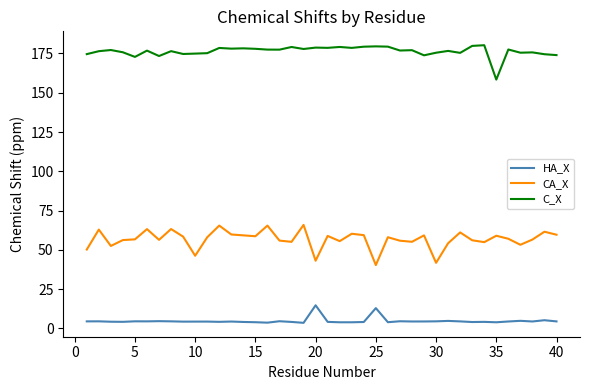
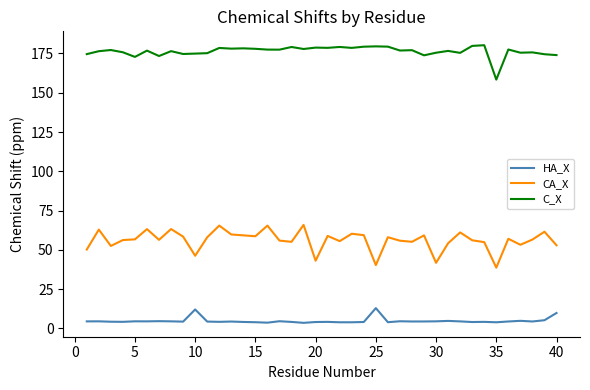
HA_X, 10: 4 -> 12
HA_X, 20: 15 -> 4
CA_X, 35: 59 -> 39
HA_X, 40: 4 -> 10
CA_X, 40: 60 -> 53
